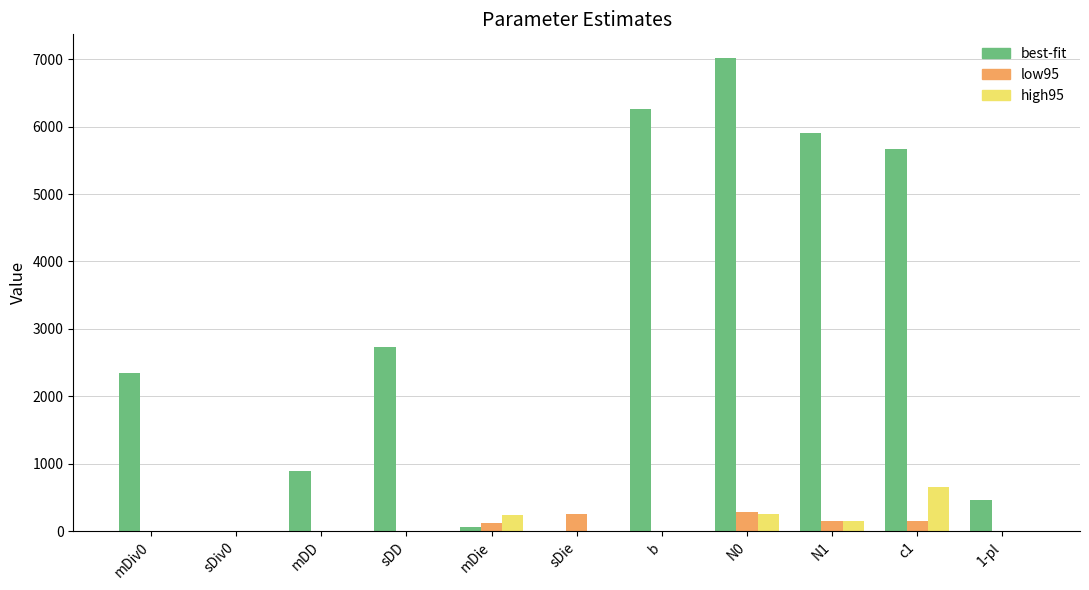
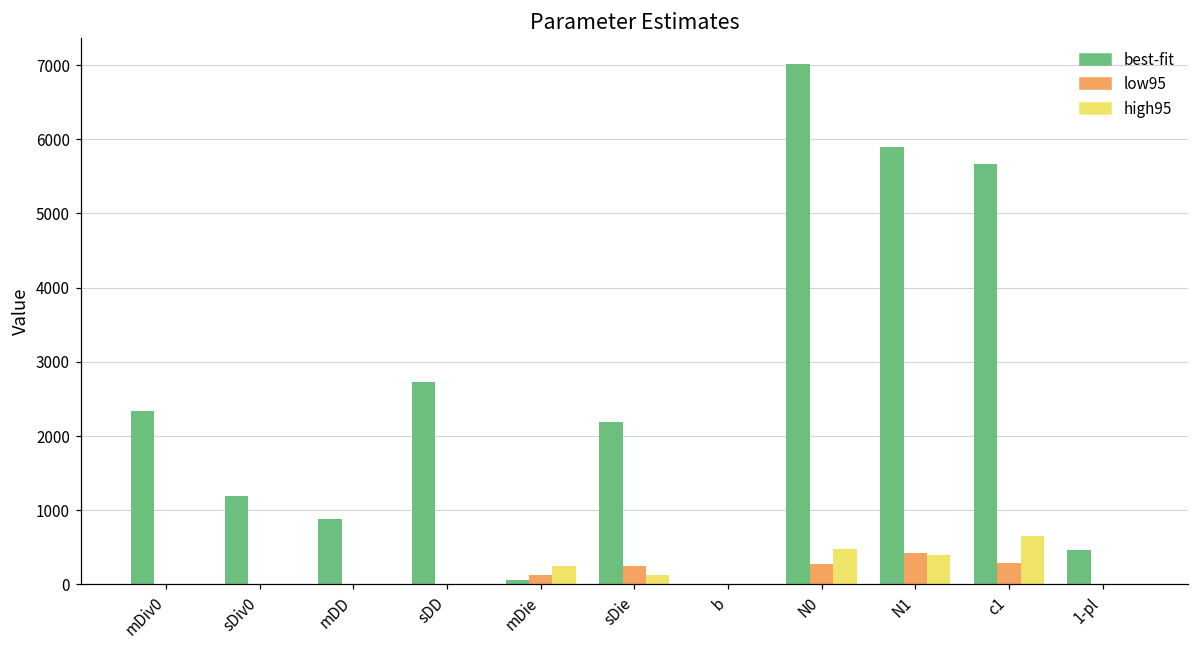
best-fit, sDiv0: 0 -> 1200
best-fit, sDie: 0 -> 2200
high95, sDie: 0 -> 100
best-fit, b: 6300 -> 0
high95, N0: 300 -> 500
low95, N1: 200 -> 400
high95, N1: 100 -> 400
low95, c1: 200 -> 300
